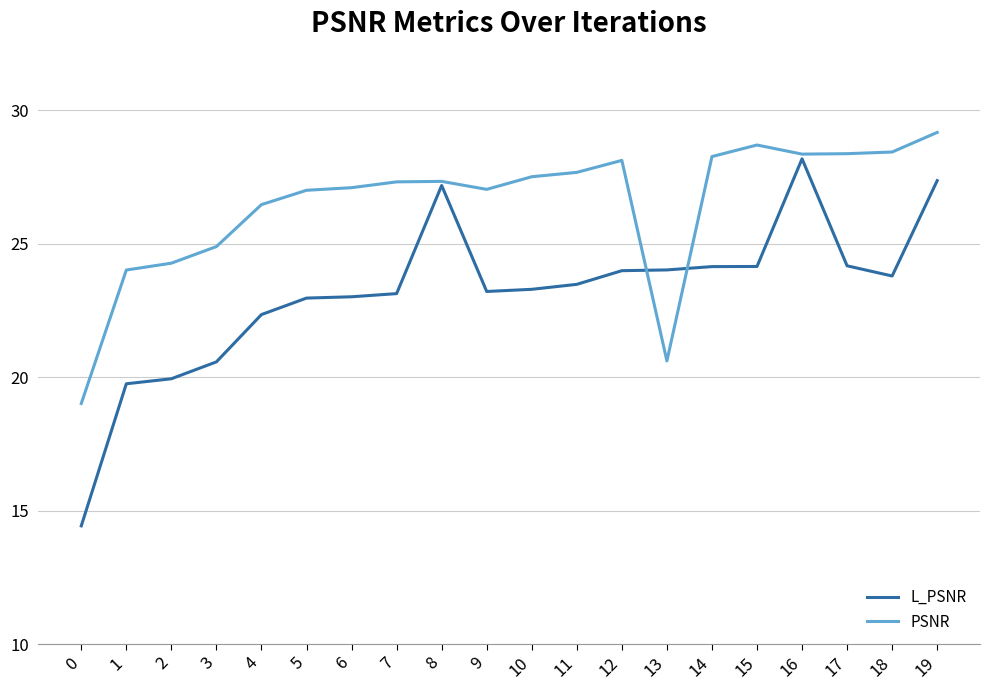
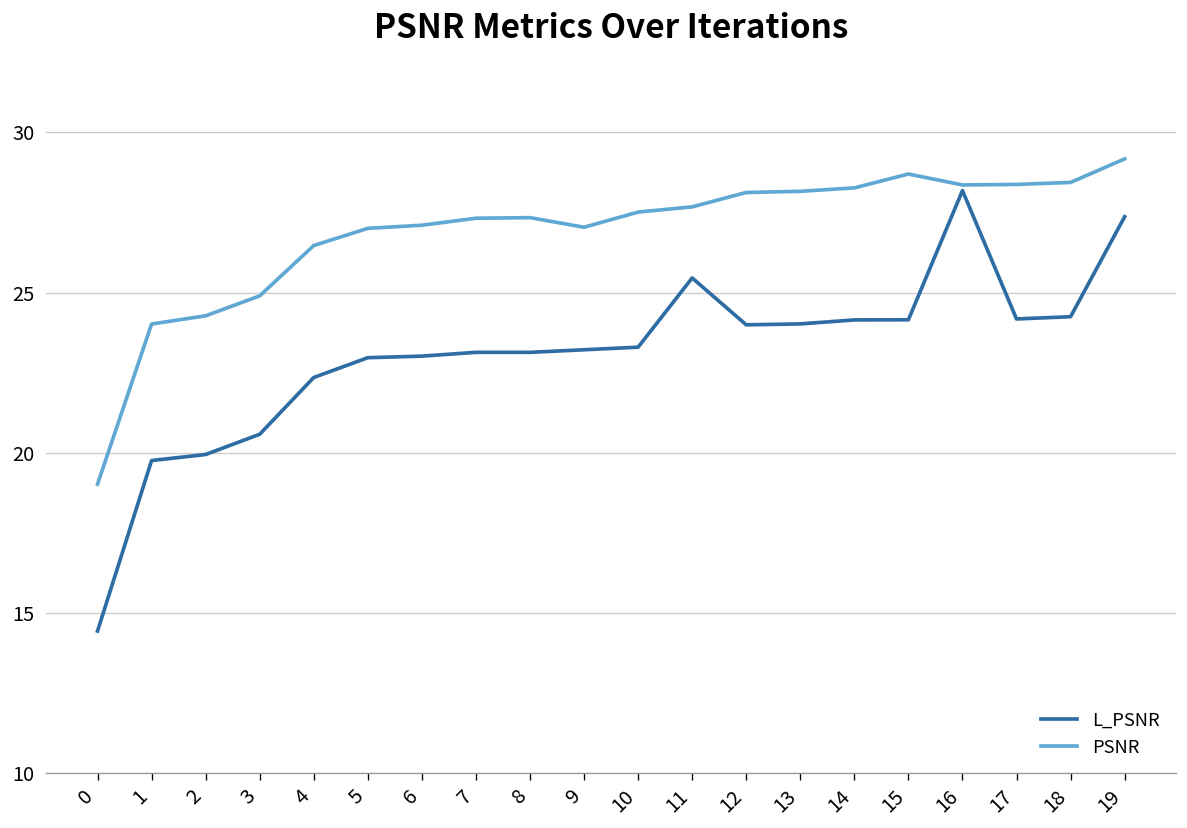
L_PSNR, 8: 27.2 -> 23.1
L_PSNR, 11: 23.5 -> 25.5
PSNR, 13: 20.6 -> 28.2
L_PSNR, 18: 23.8 -> 24.2
